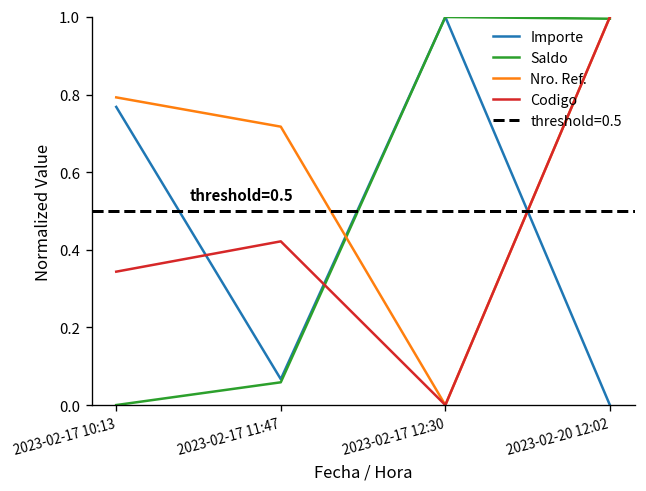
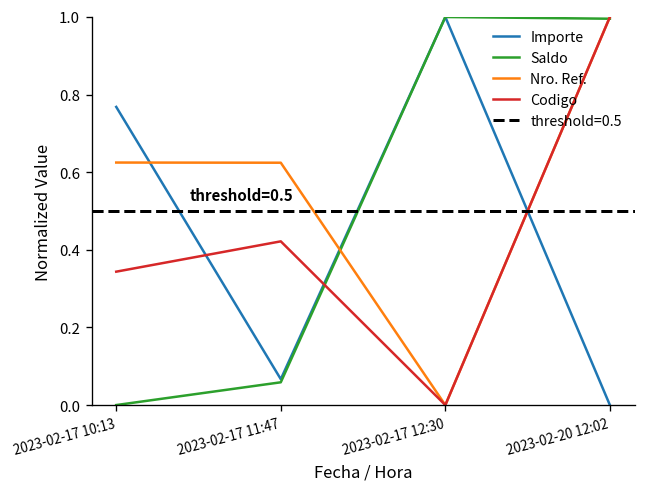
Nro. Ref., 2023-02-17 10:13: 0.79 -> 0.62
Nro. Ref., 2023-02-17 11:47: 0.72 -> 0.62
